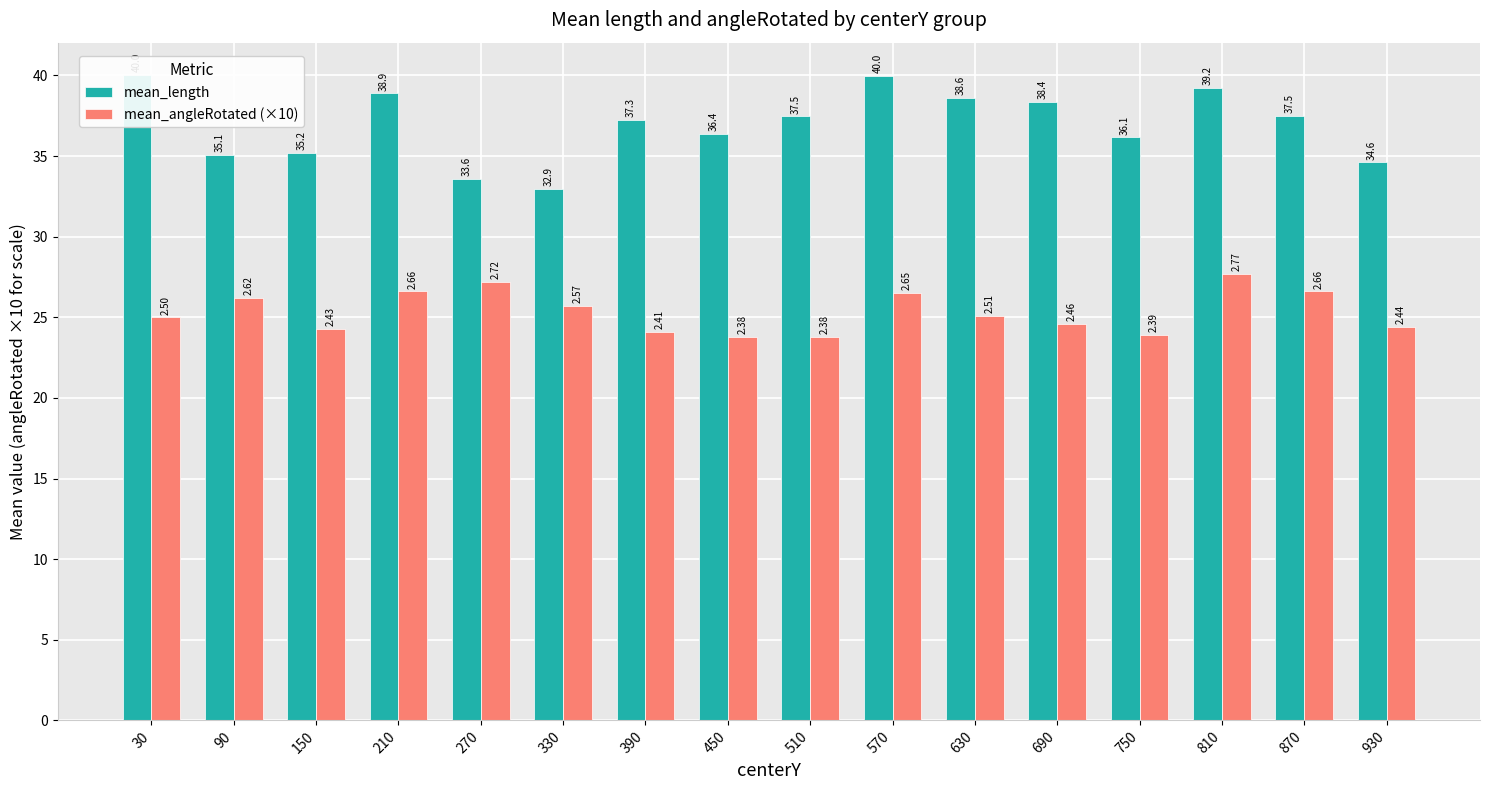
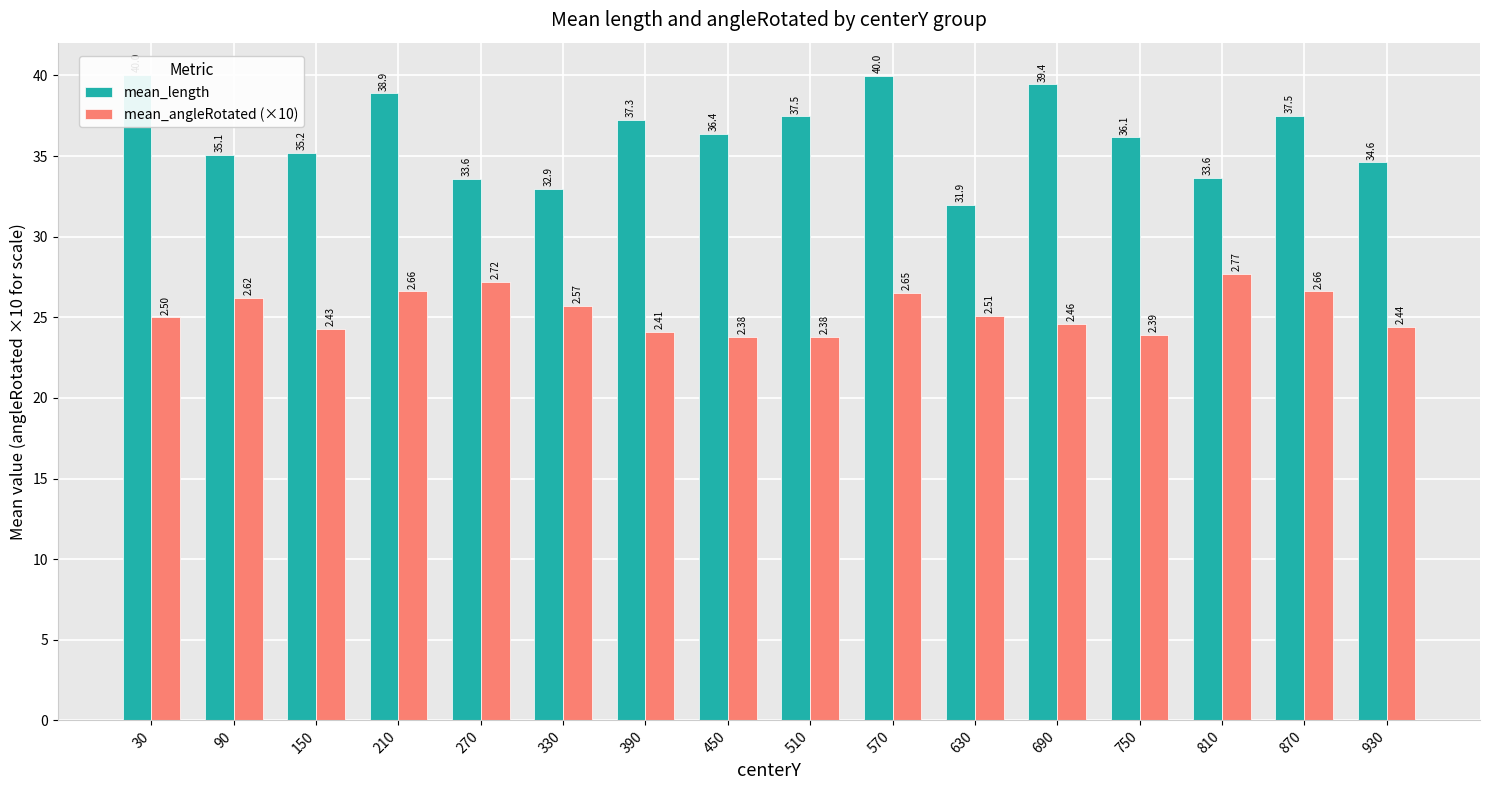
mean_length, 630: 38.6 -> 31.9
mean_length, 690: 38.4 -> 39.4
mean_length, 810: 39.2 -> 33.6
